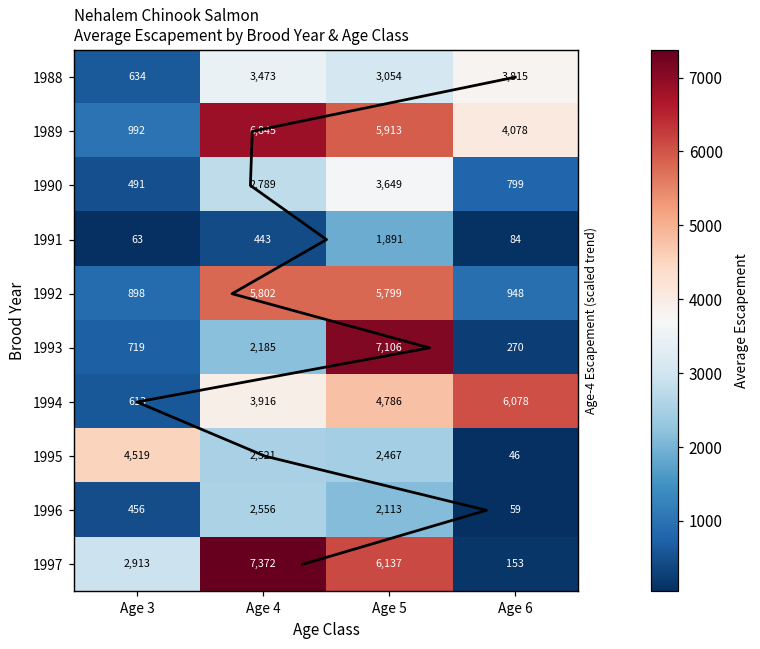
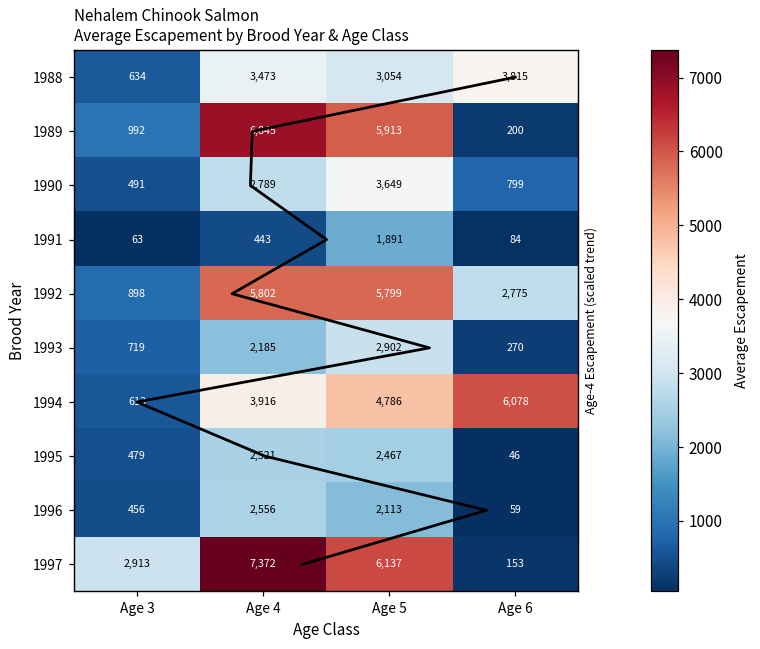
1989, Age 6: 4,078 -> 200
1992, Age 6: 948 -> 2,775
1993, Age 5: 7,106 -> 2,902
1995, Age 3: 4,519 -> 479
